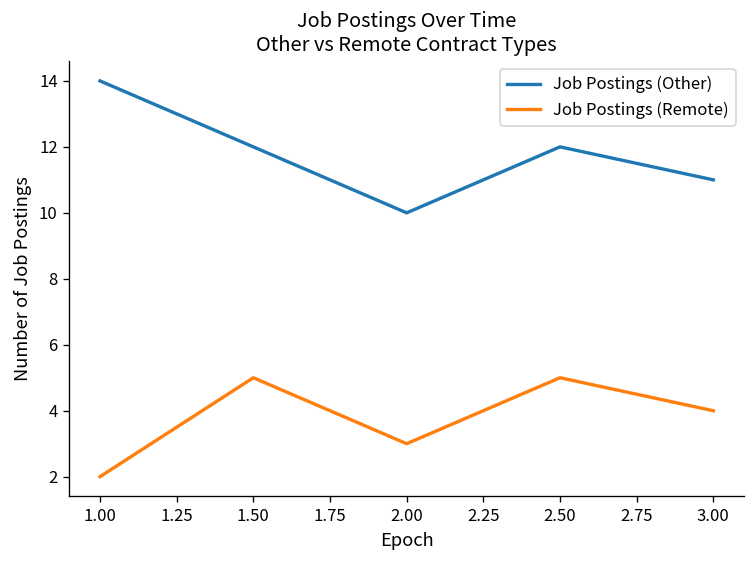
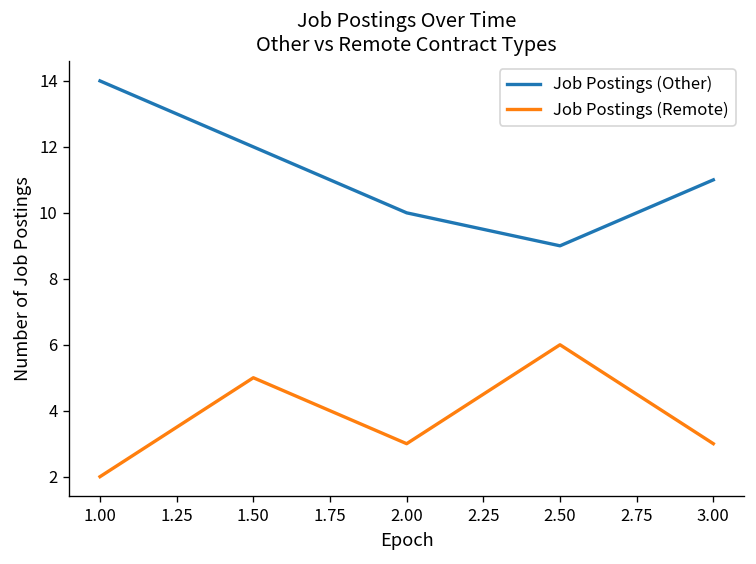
Job Postings (Other), 2.50: 12 -> 9
Job Postings (Remote), 2.50: 5 -> 6
Job Postings (Remote), 3.00: 4 -> 3
